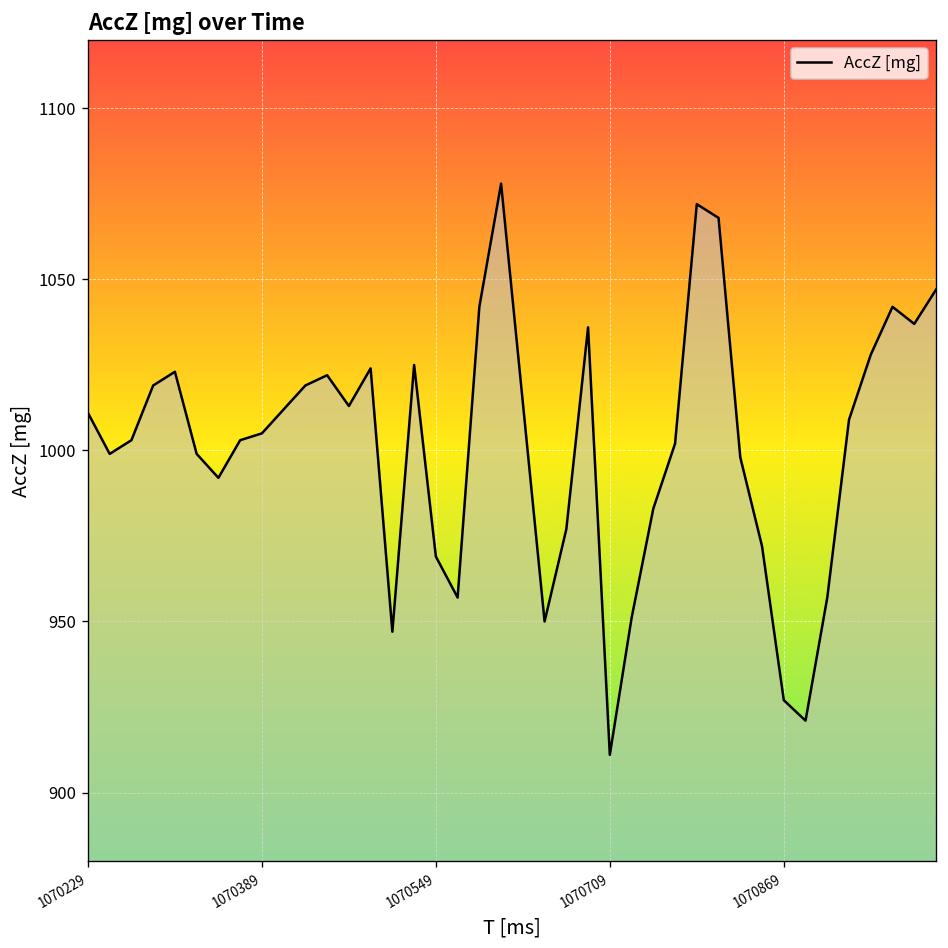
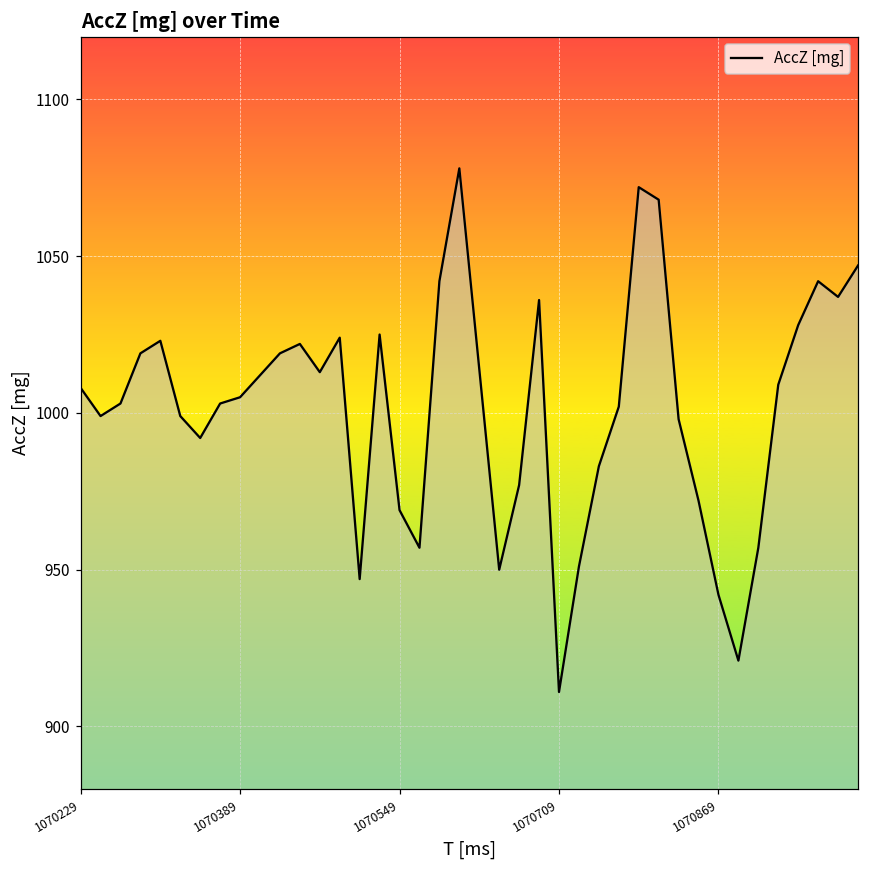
1070229: 1011 -> 1008
1070869: 927 -> 942
